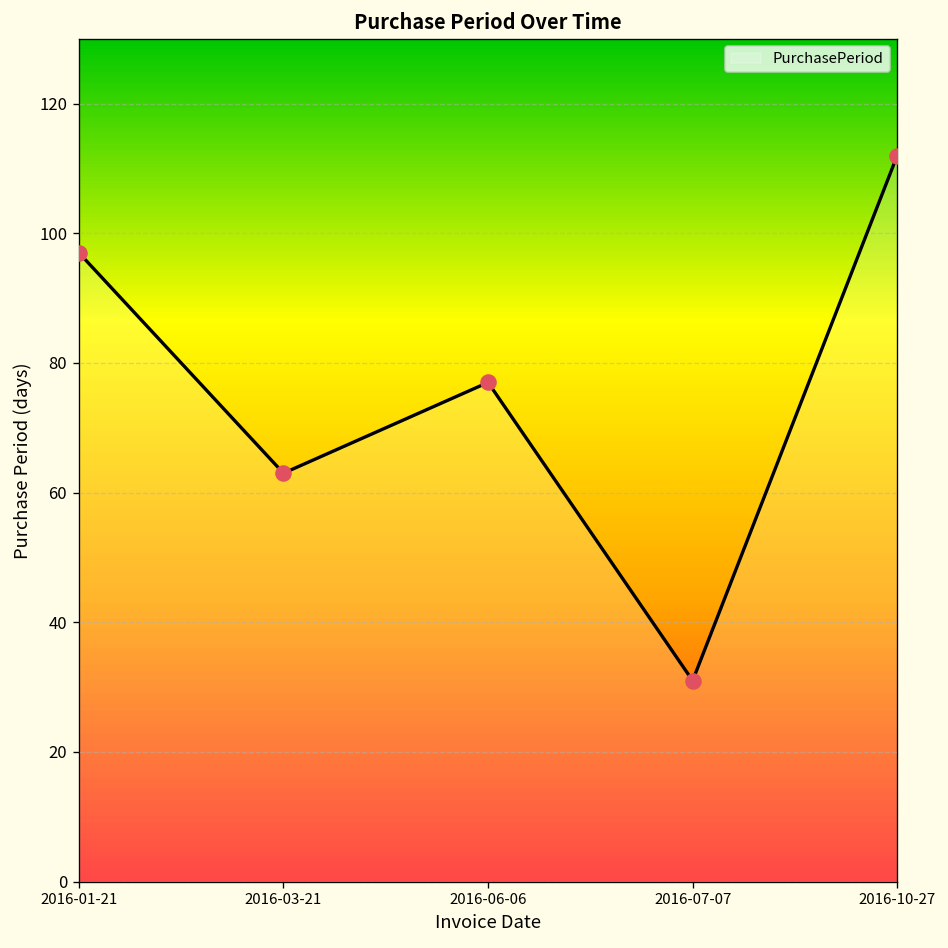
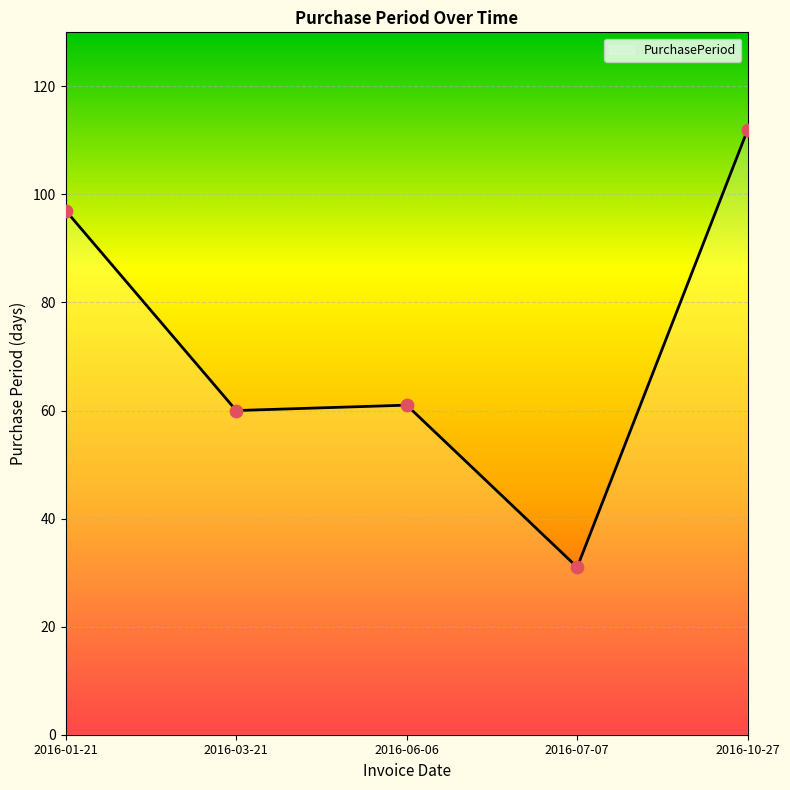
2016-03-21: 63 -> 60
2016-06-06: 77 -> 61
